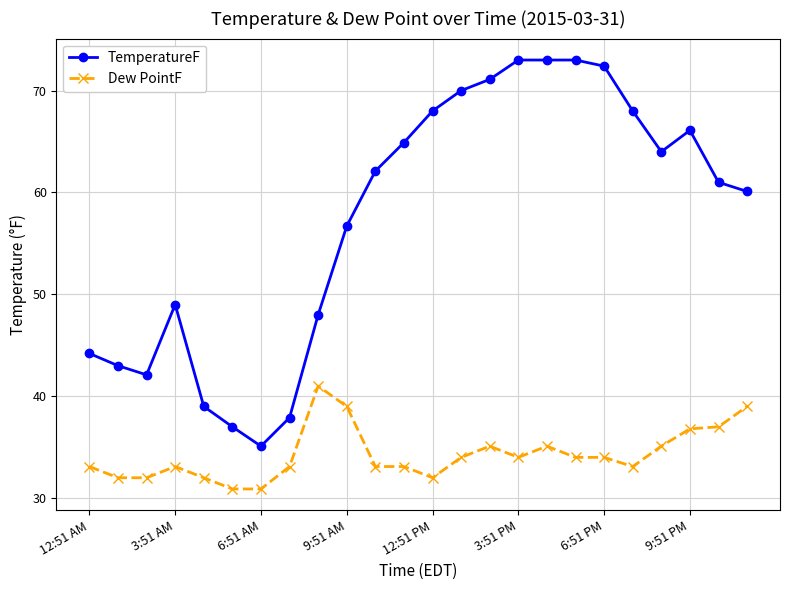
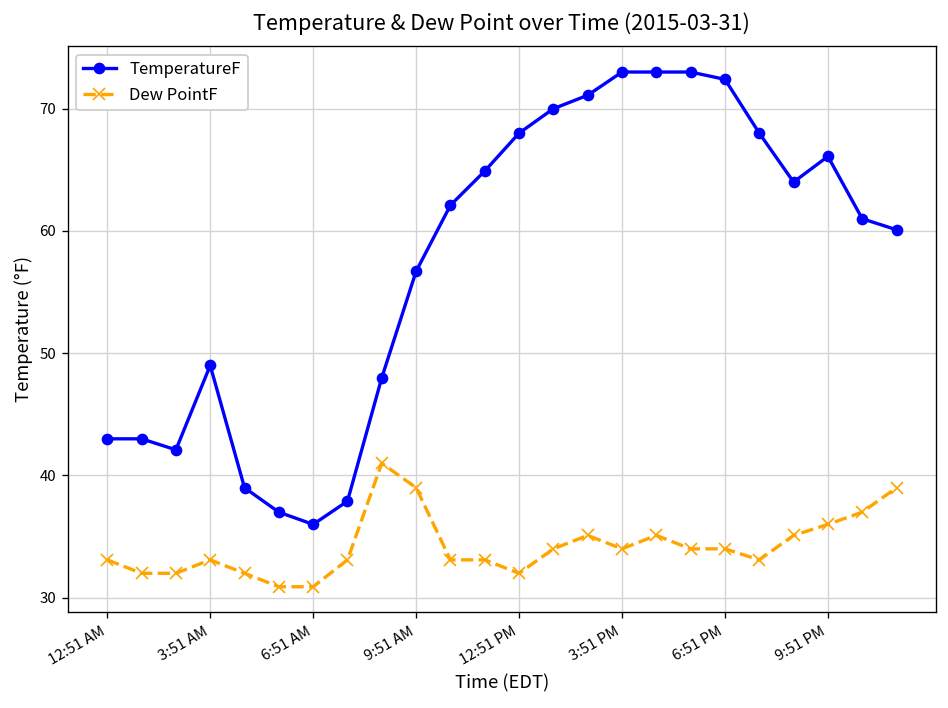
TemperatureF, 12:51 AM: 44.2 -> 43.0
TemperatureF, 6:51 AM: 35.1 -> 36.0
Dew PointF, 9:51 PM: 36.8 -> 36.0
